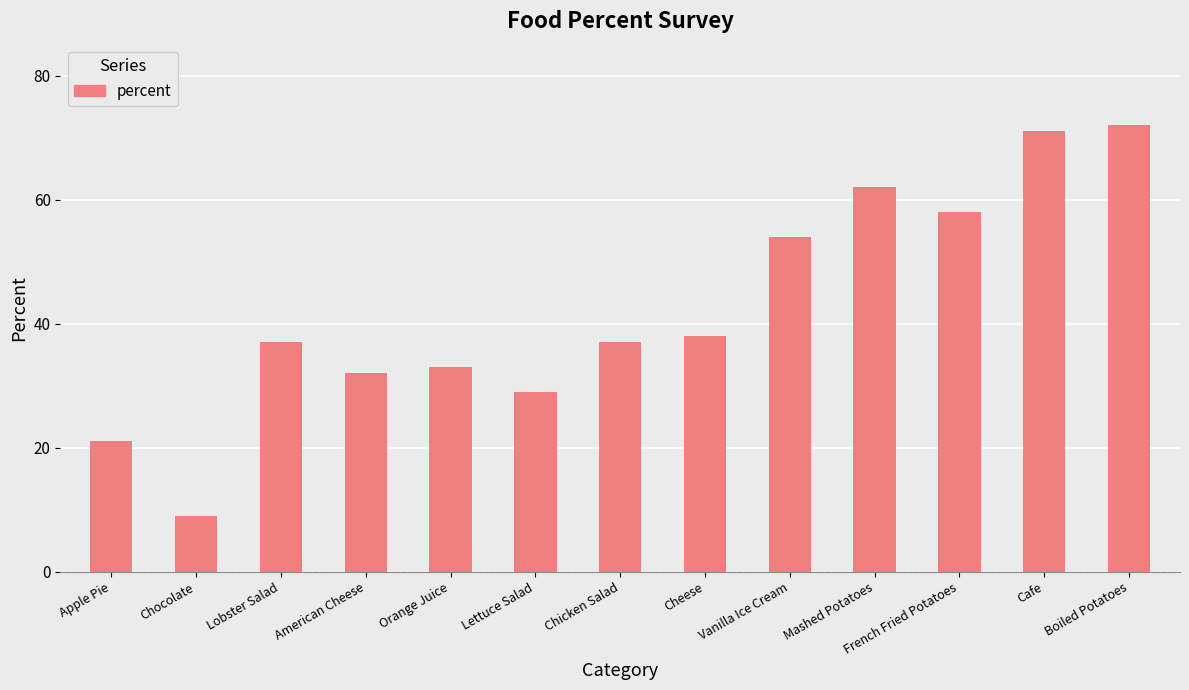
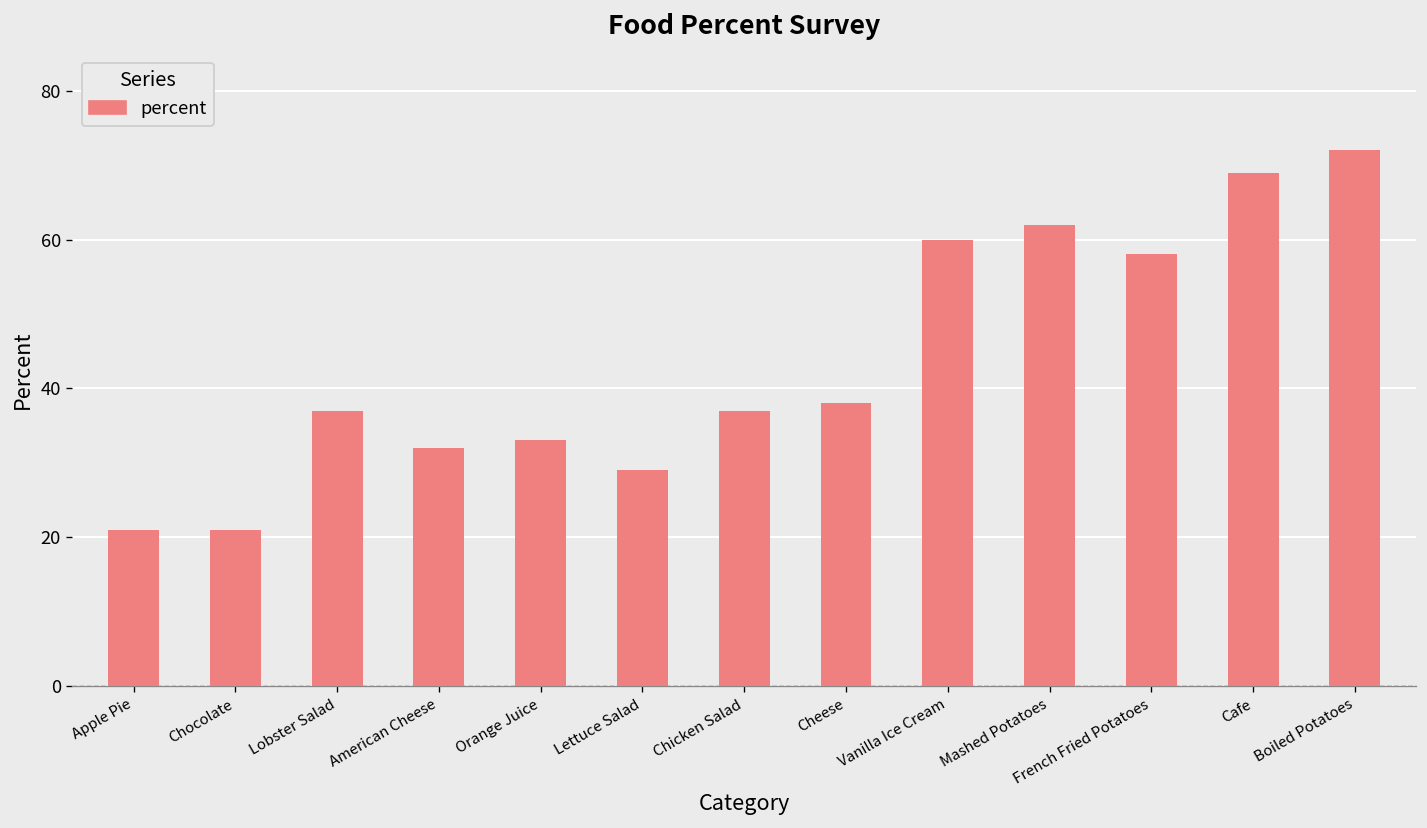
Chocolate: 9 -> 21
Vanilla Ice Cream: 54 -> 60
Cafe: 71 -> 69
